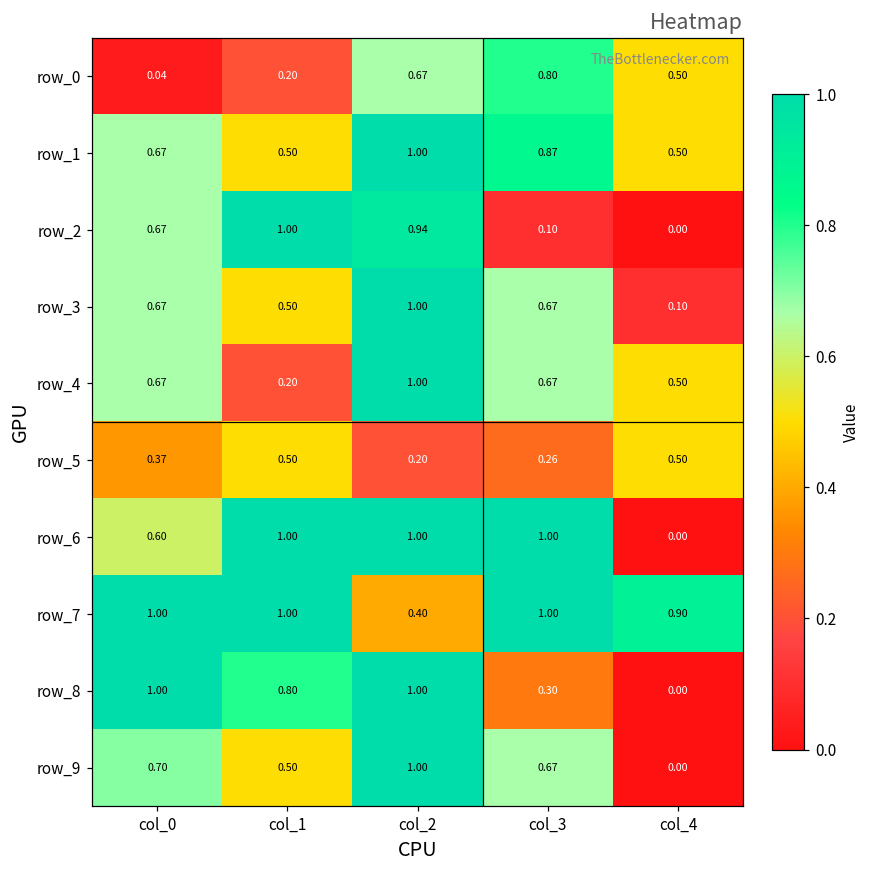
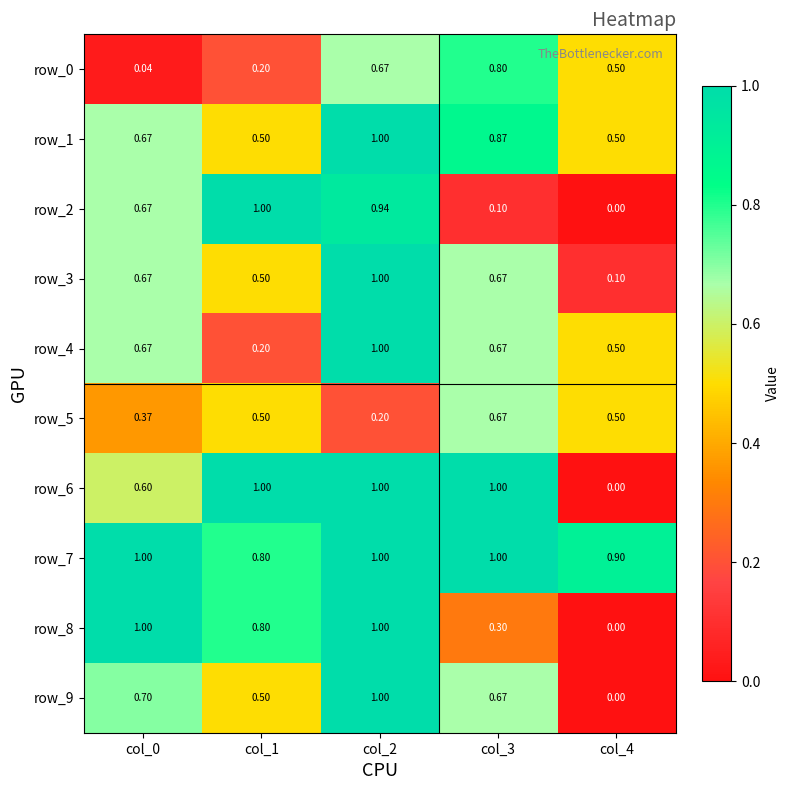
row_5, col_3: 0.26 -> 0.67
row_7, col_1: 1.00 -> 0.80
row_7, col_2: 0.40 -> 1.00
